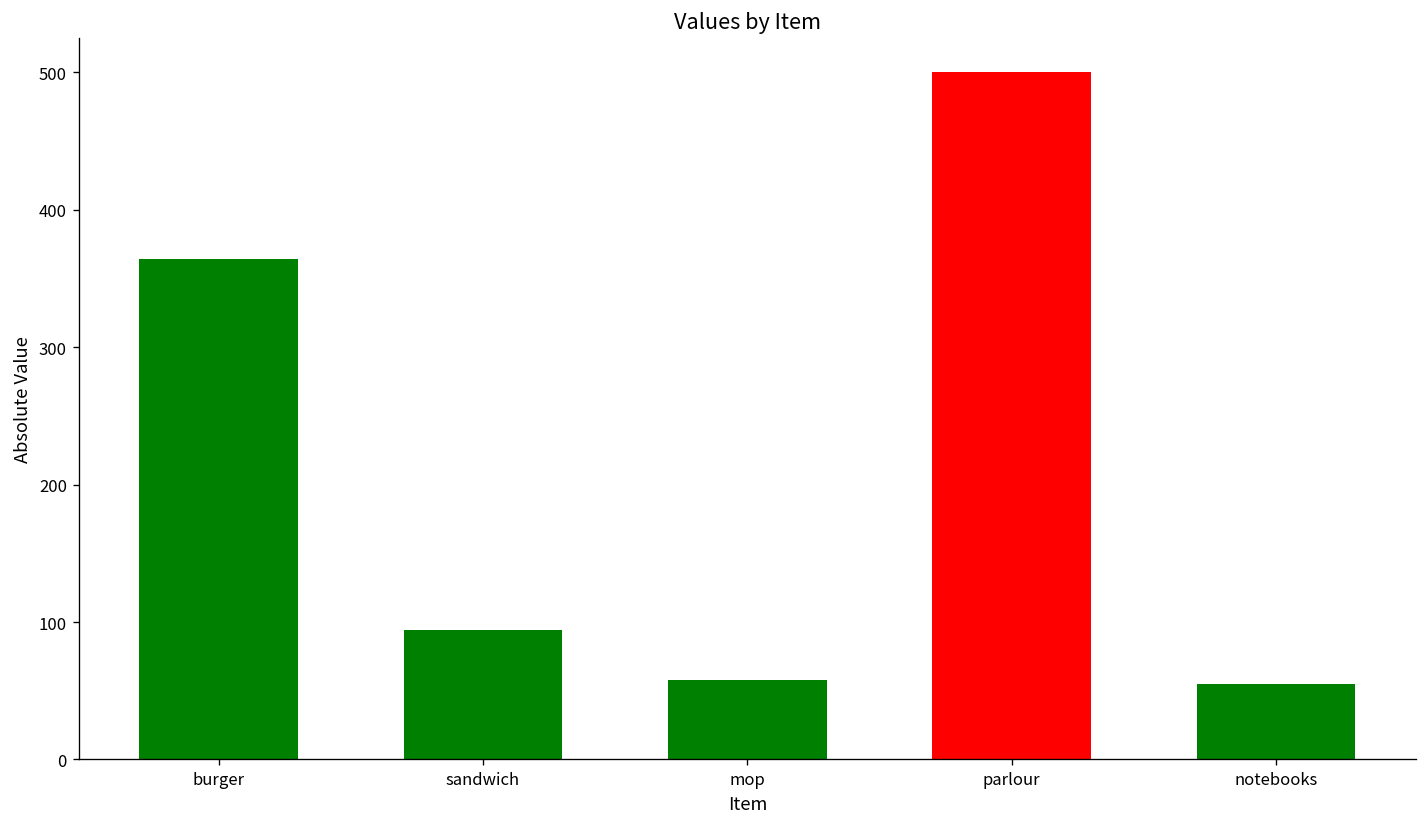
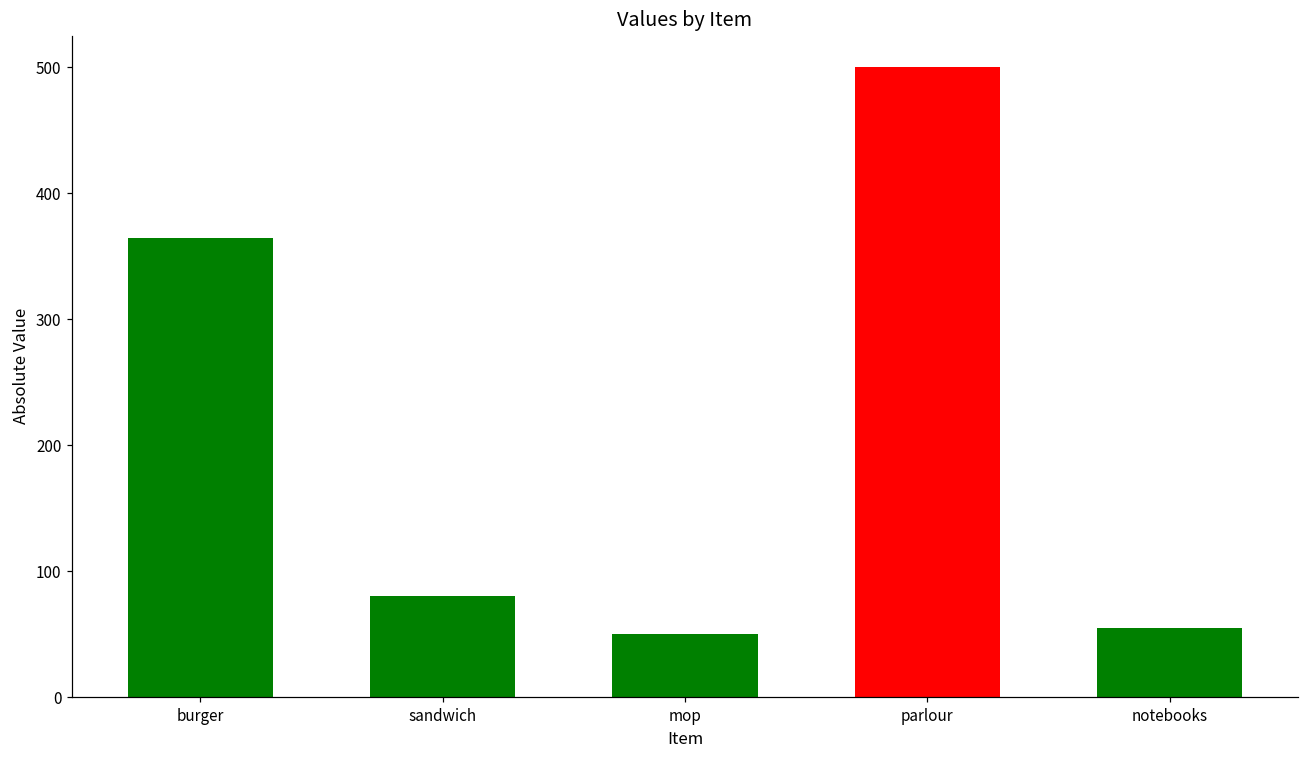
sandwich: 95 -> 80
mop: 58 -> 50
